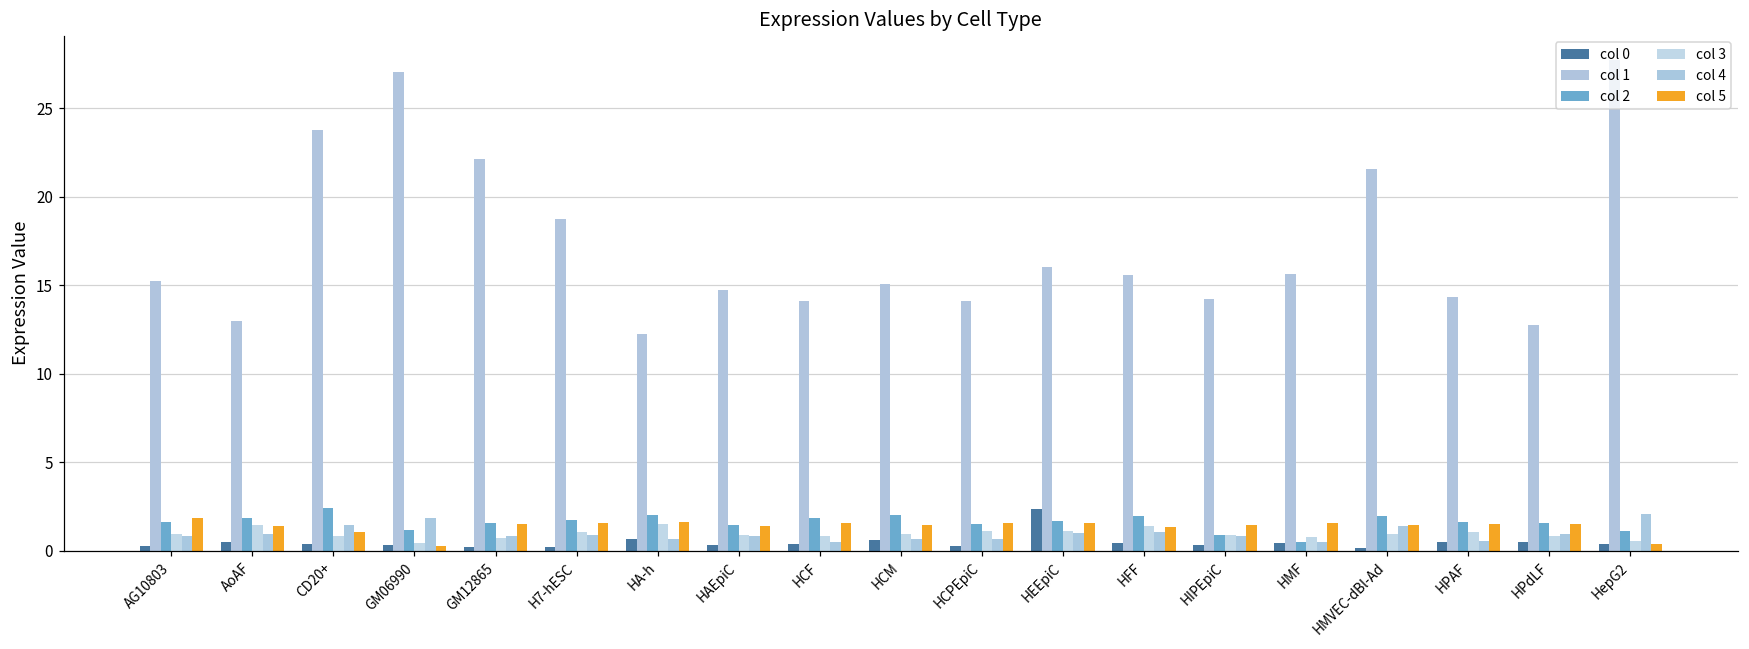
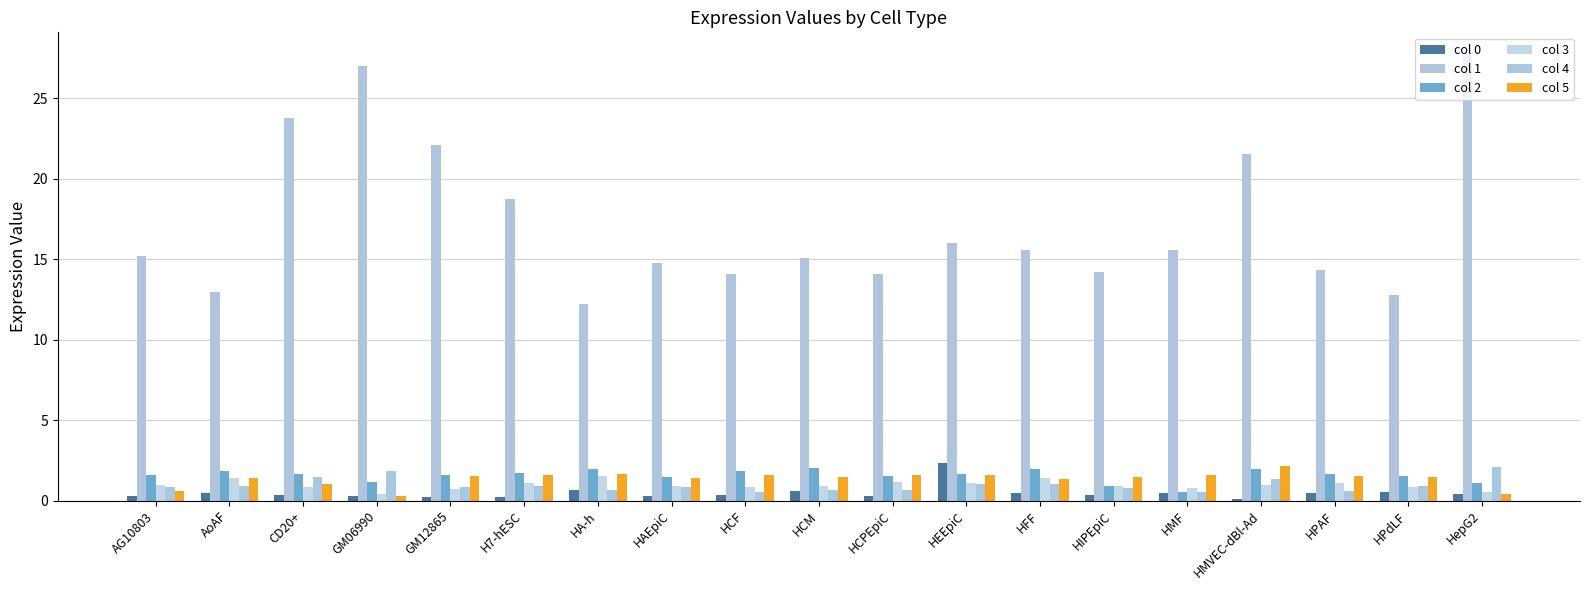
col 5, AG10803: 1.8 -> 0.6
col 2, CD20+: 2.4 -> 1.7
col 5, HMVEC-dBl-Ad: 1.4 -> 2.2
